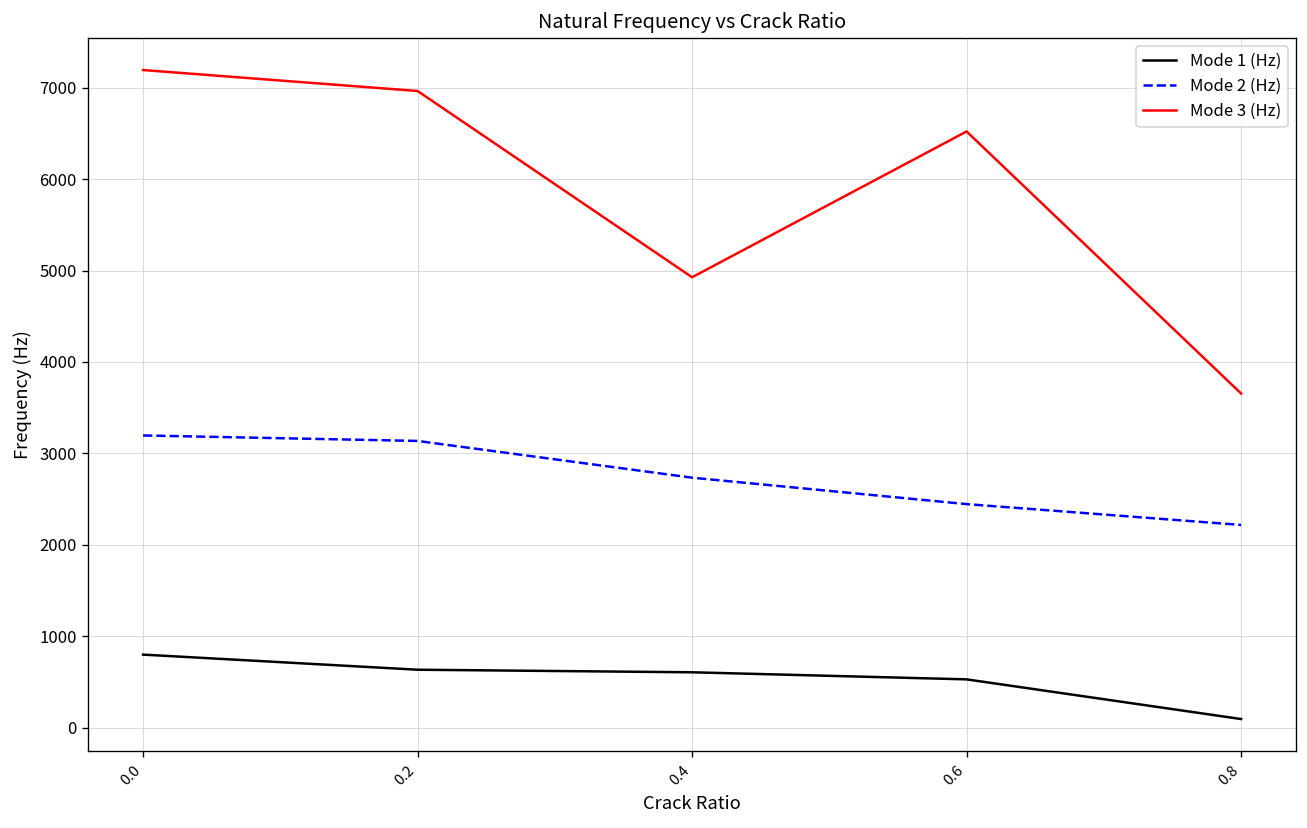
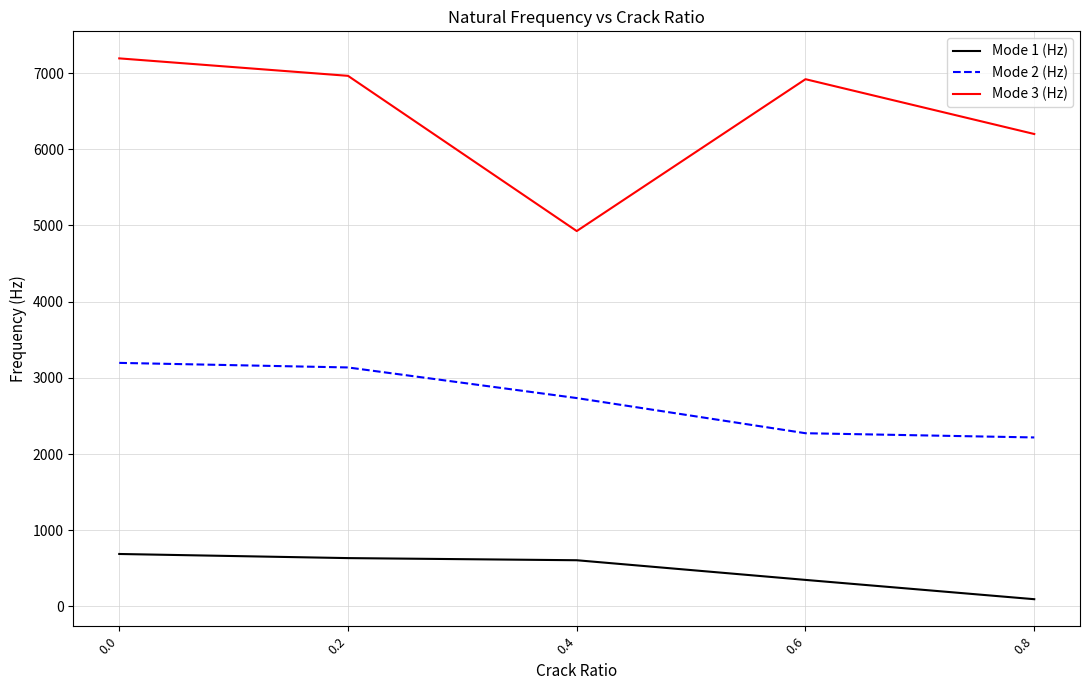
Mode 1 (Hz), 0.0: 800 -> 700
Mode 1 (Hz), 0.6: 500 -> 300
Mode 2 (Hz), 0.6: 2400 -> 2300
Mode 3 (Hz), 0.6: 6500 -> 6900
Mode 3 (Hz), 0.8: 3700 -> 6200
